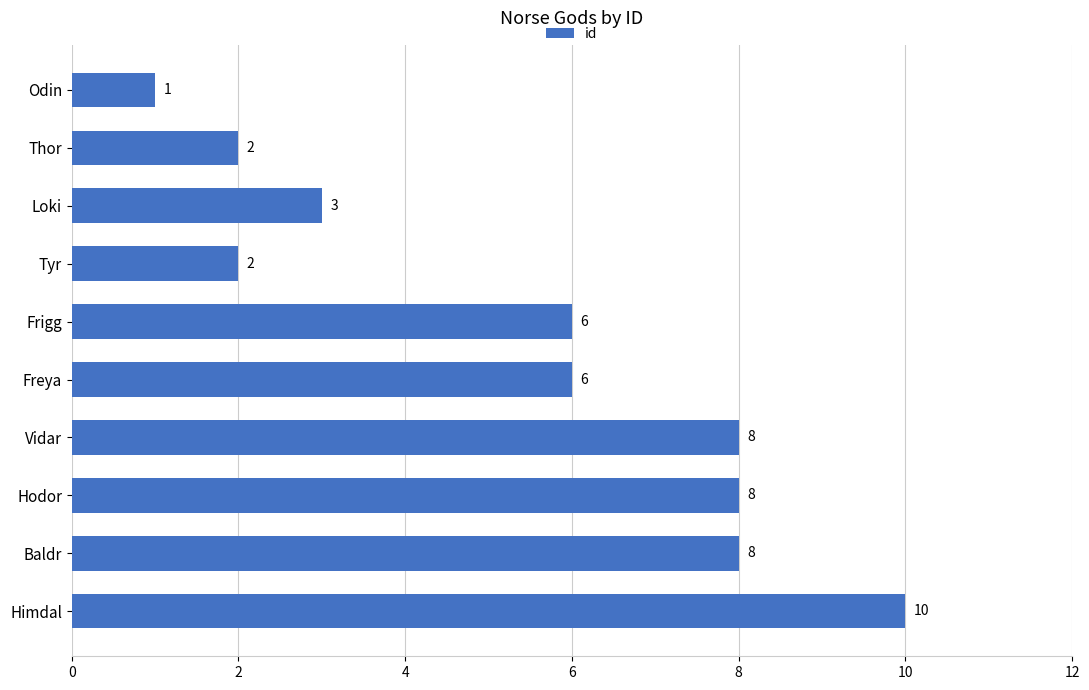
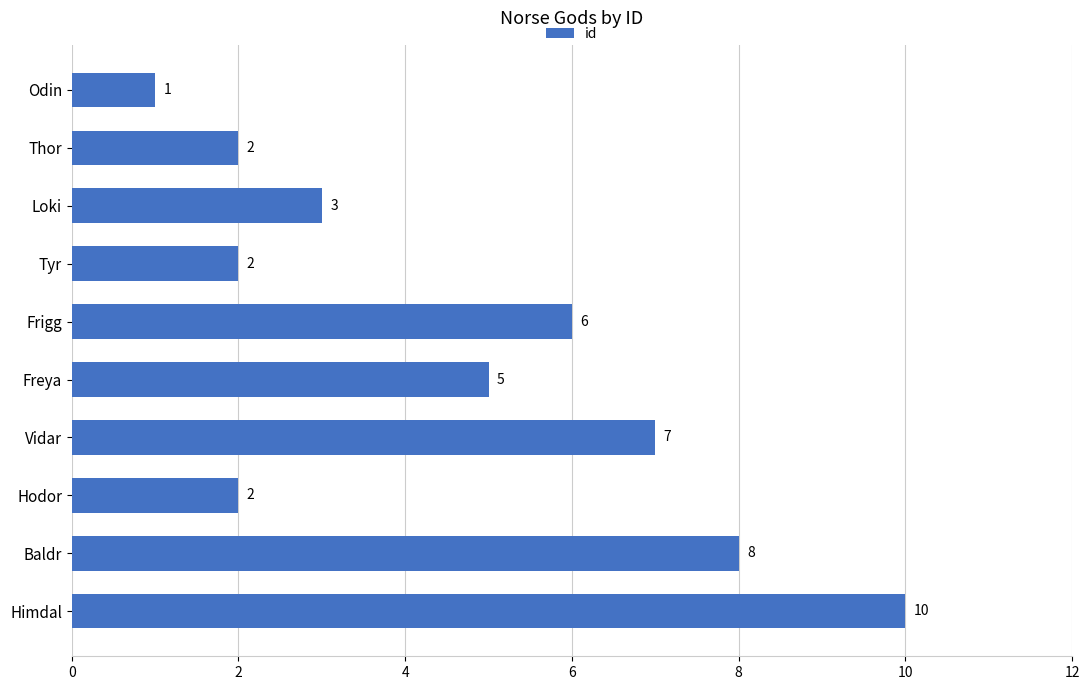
Freya: 6 -> 5
Vidar: 8 -> 7
Hodor: 8 -> 2
